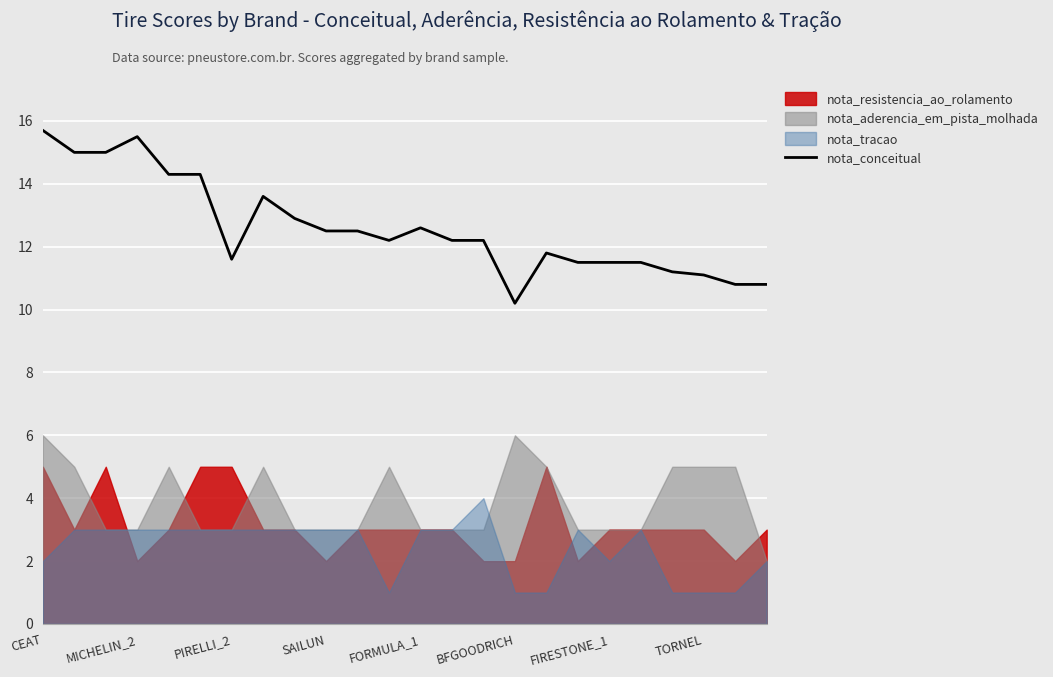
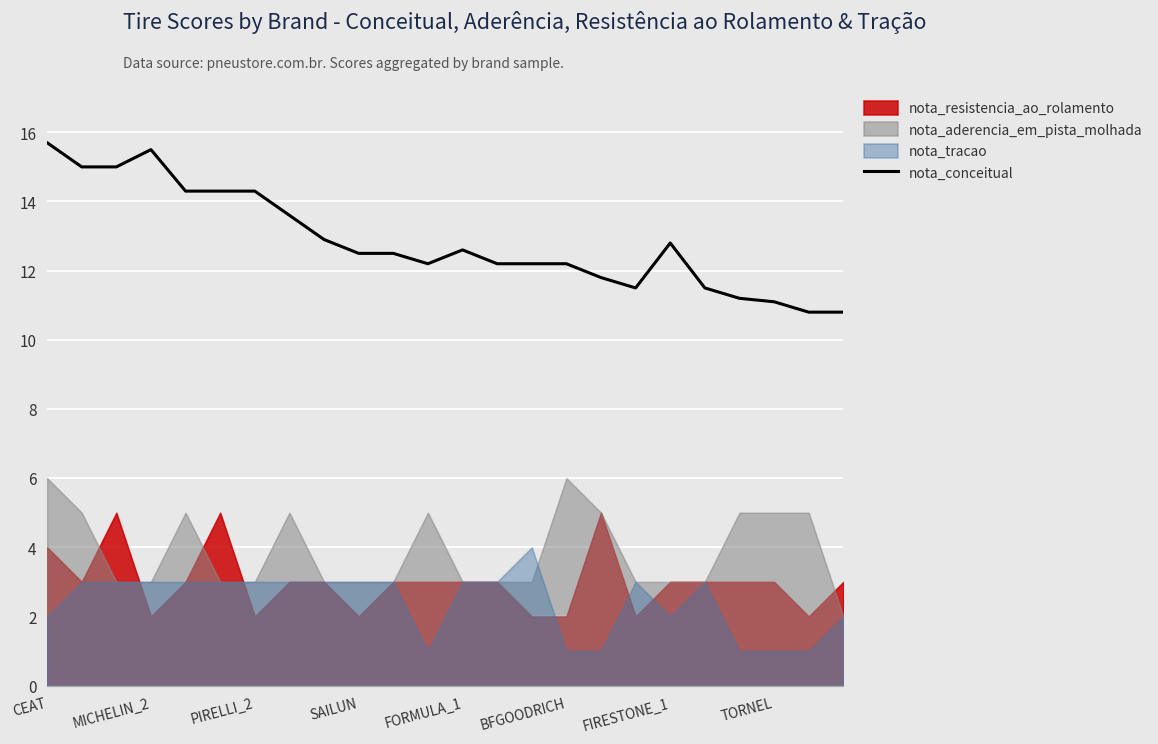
nota_resistencia_ao_rolamento, CEAT: 5 -> 4
nota_conceitual, PIRELLI_2: 11.6 -> 14.3
nota_resistencia_ao_rolamento, PIRELLI_2: 5 -> 2
nota_conceitual, BFGOODRICH: 10.2 -> 12.2
nota_conceitual, FIRESTONE_1: 11.5 -> 12.8
